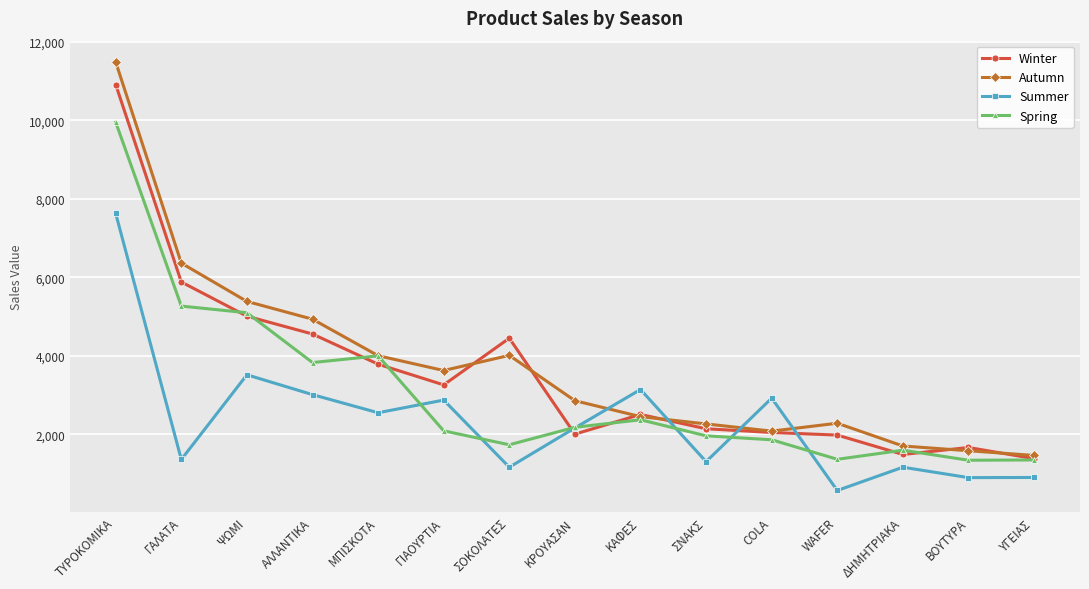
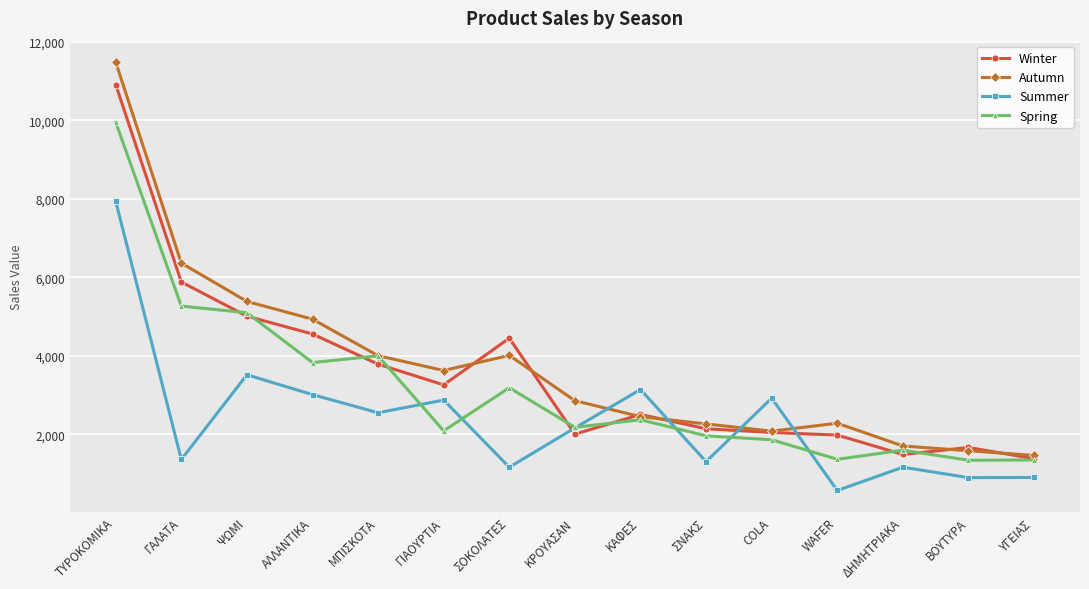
Summer, ΤΥΡΟΚΟΜΙΚΑ: 7,600 -> 7,900
Spring, ΣΟΚΟΛΑΤΕΣ: 1,700 -> 3,200
